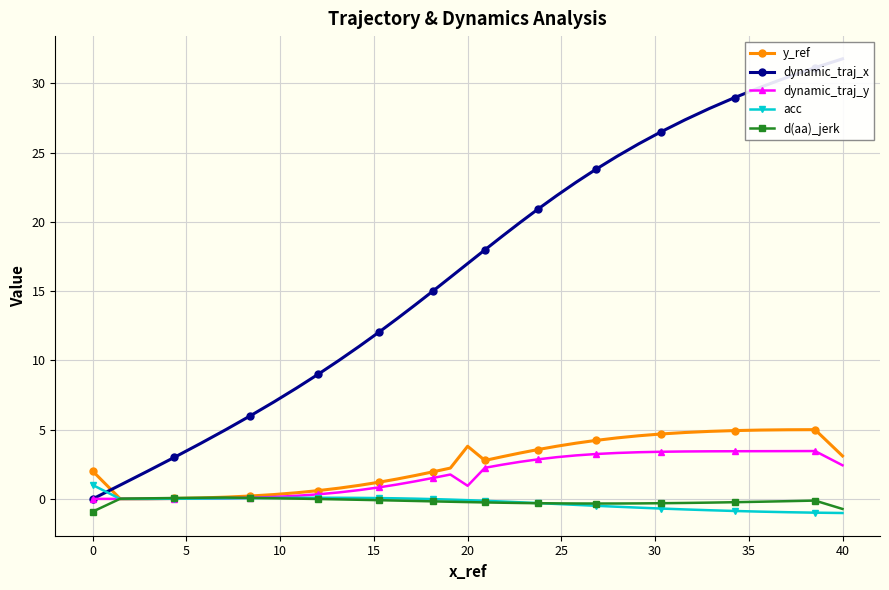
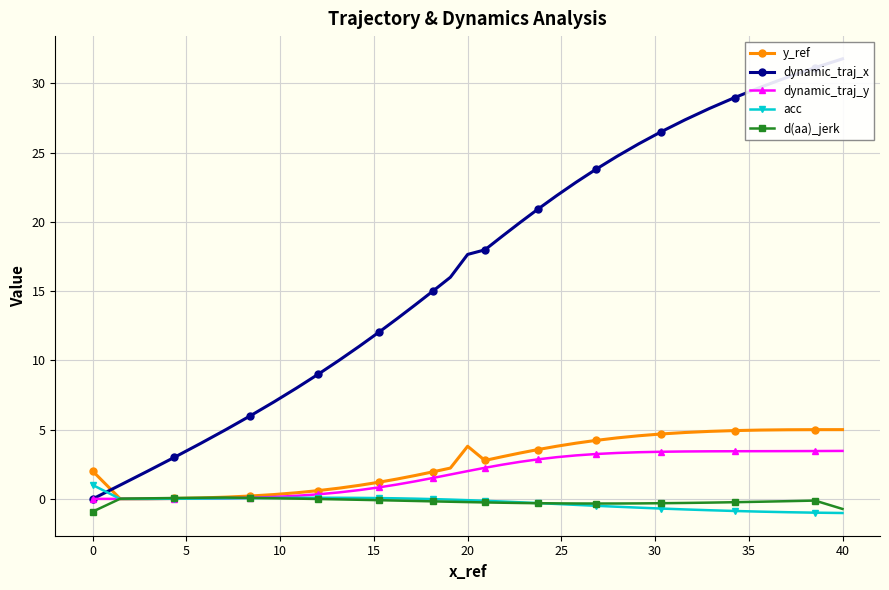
dynamic_traj_x, 20: 17.0 -> 17.7
dynamic_traj_y, 20: 0.9 -> 2.0
y_ref, 40: 3.1 -> 5.0
dynamic_traj_y, 40: 2.4 -> 3.5
